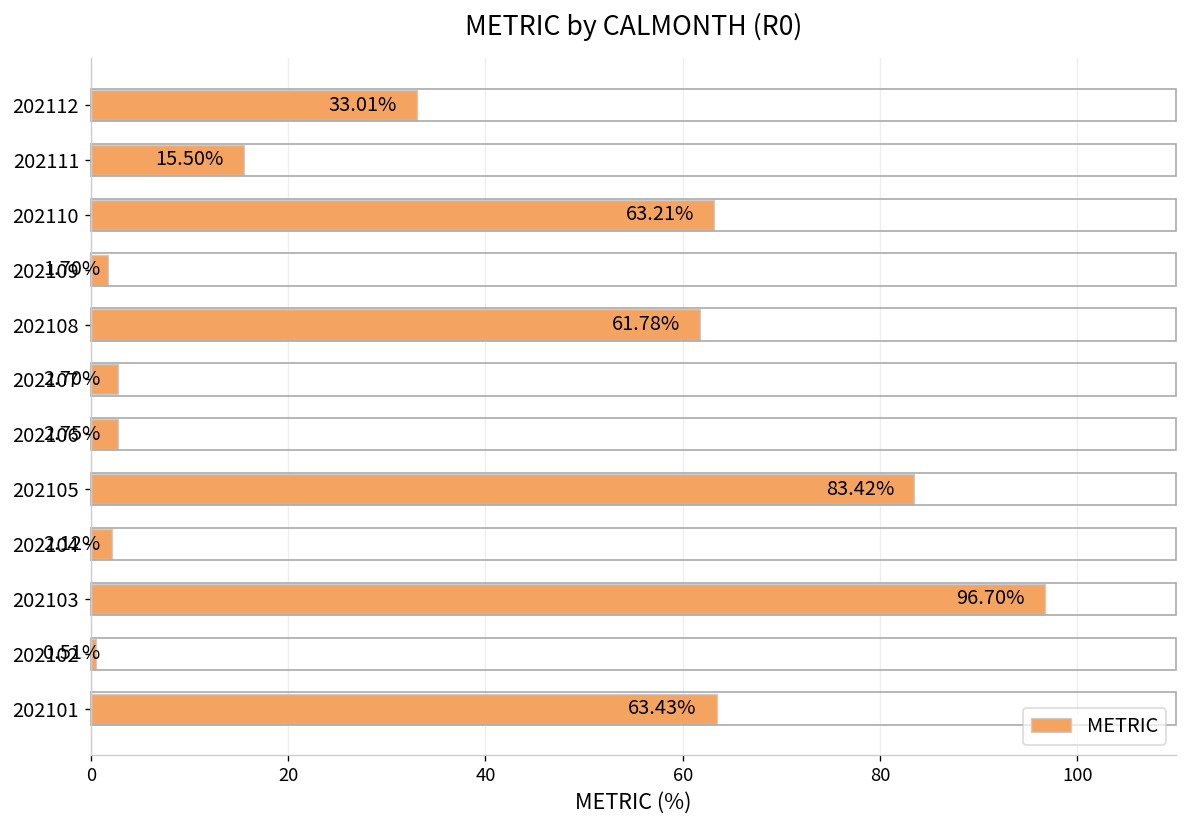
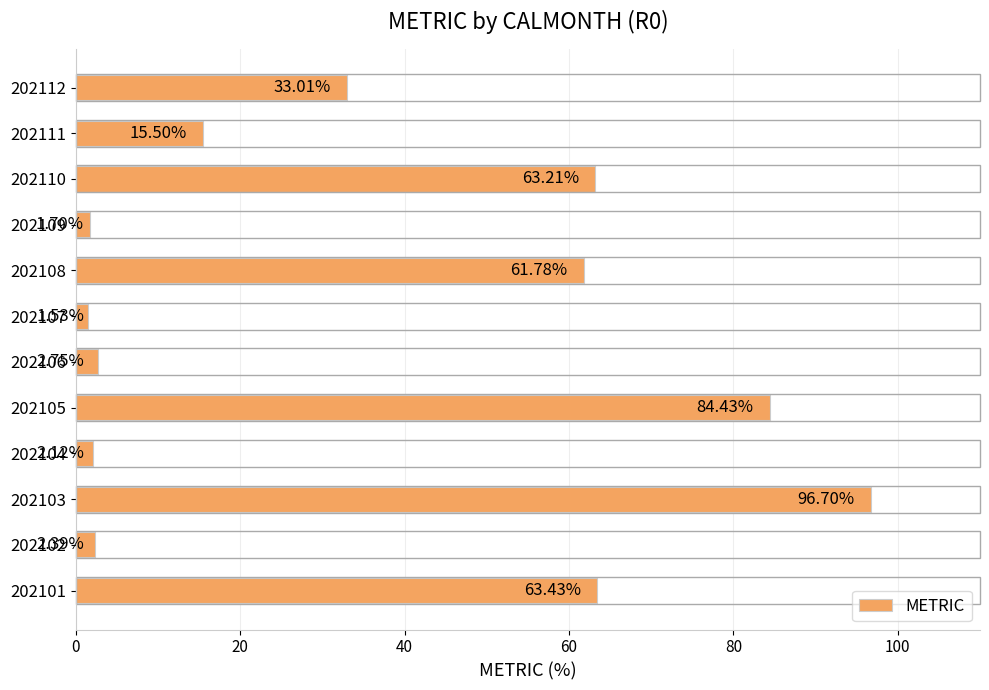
202107: 2.70% -> 1.53%
202105: 83.42% -> 84.43%
202102: 0.51% -> 2.39%
